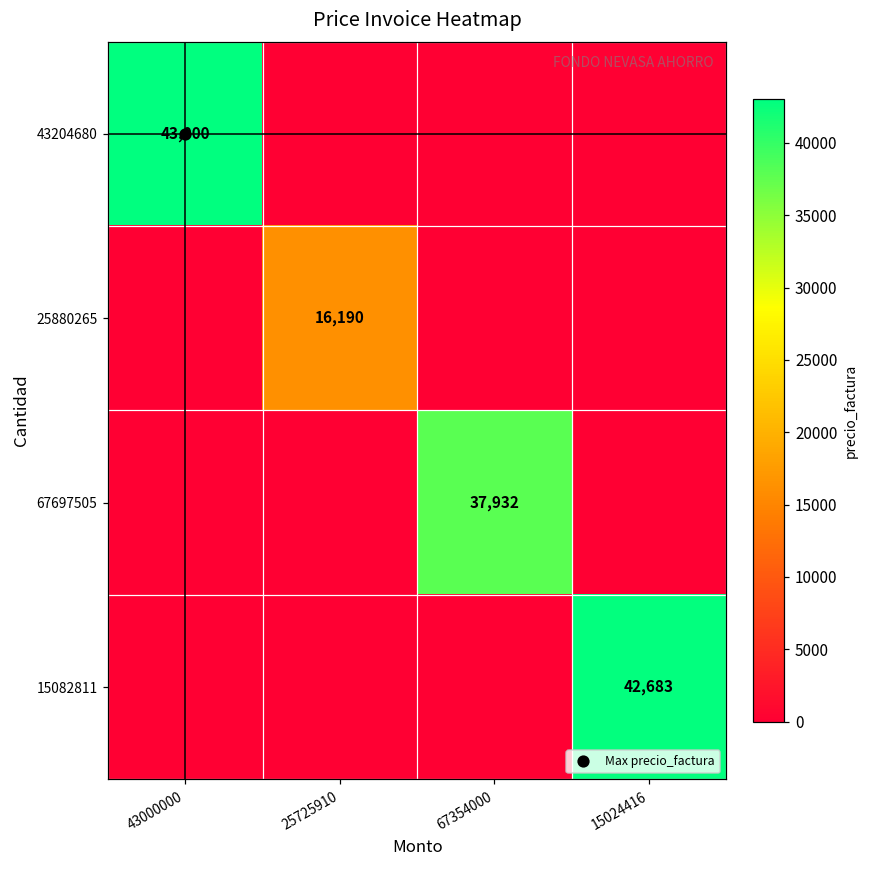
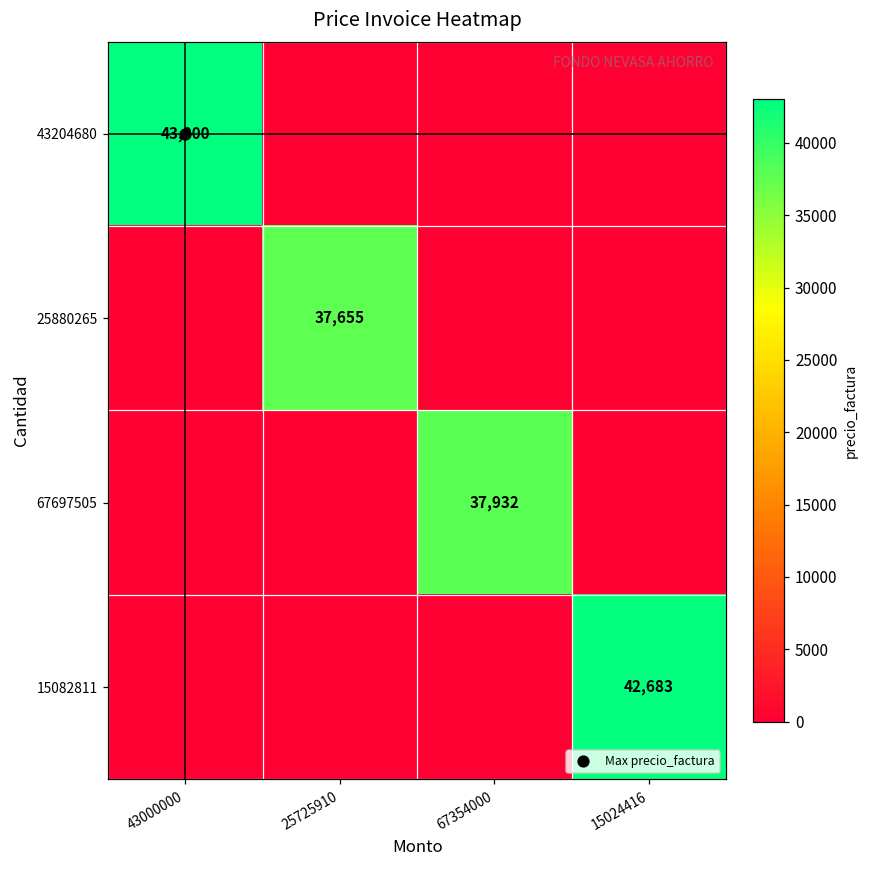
25880265, 25725910: 16,190 -> 37,655
